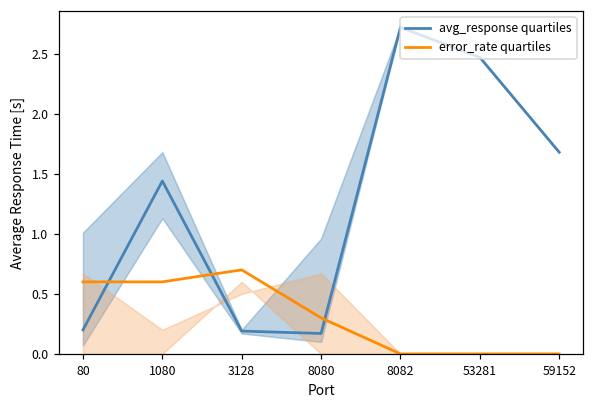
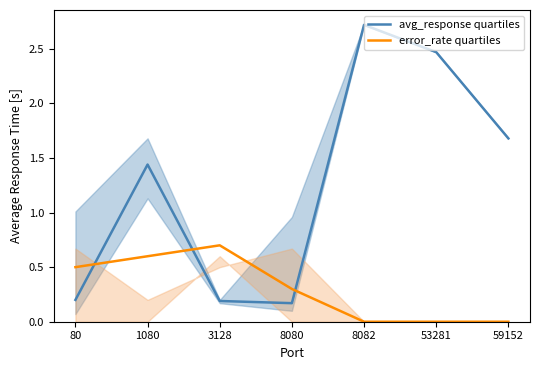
error_rate quartiles, 80: 0.6 -> 0.5
